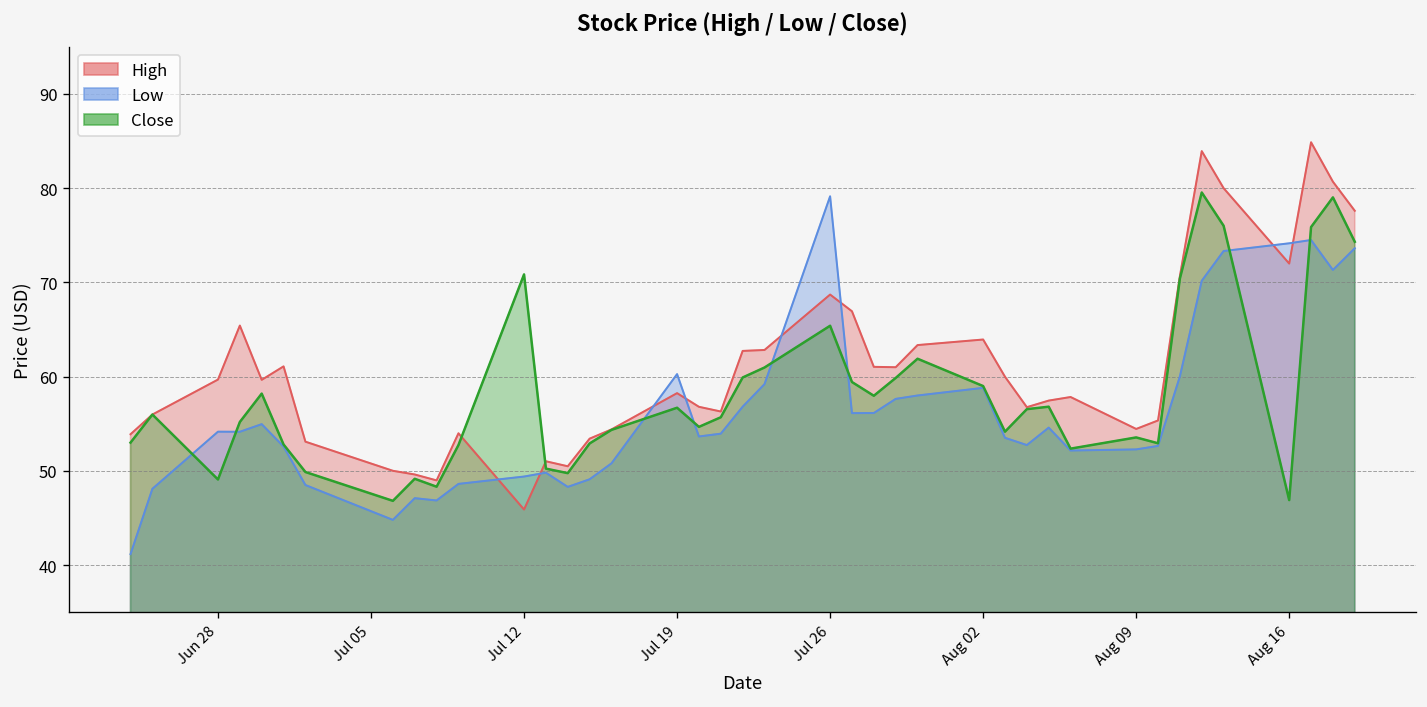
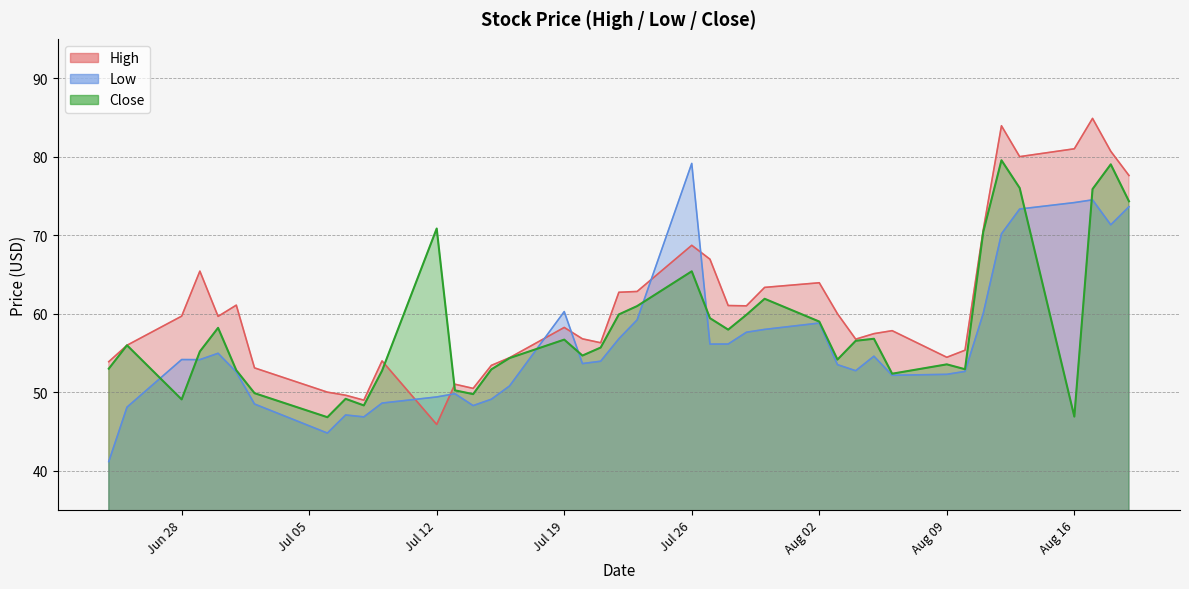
High, Aug 16: 72 -> 81
